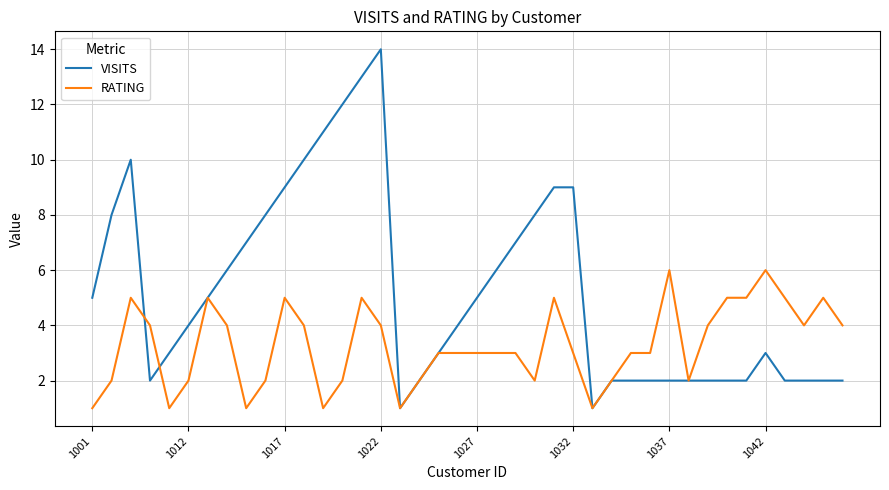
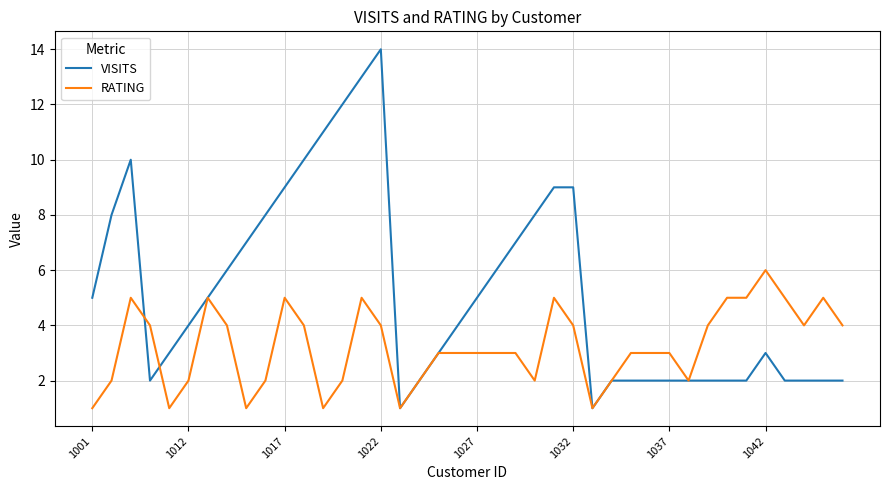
RATING, 1032: 3 -> 4
RATING, 1037: 6 -> 3
